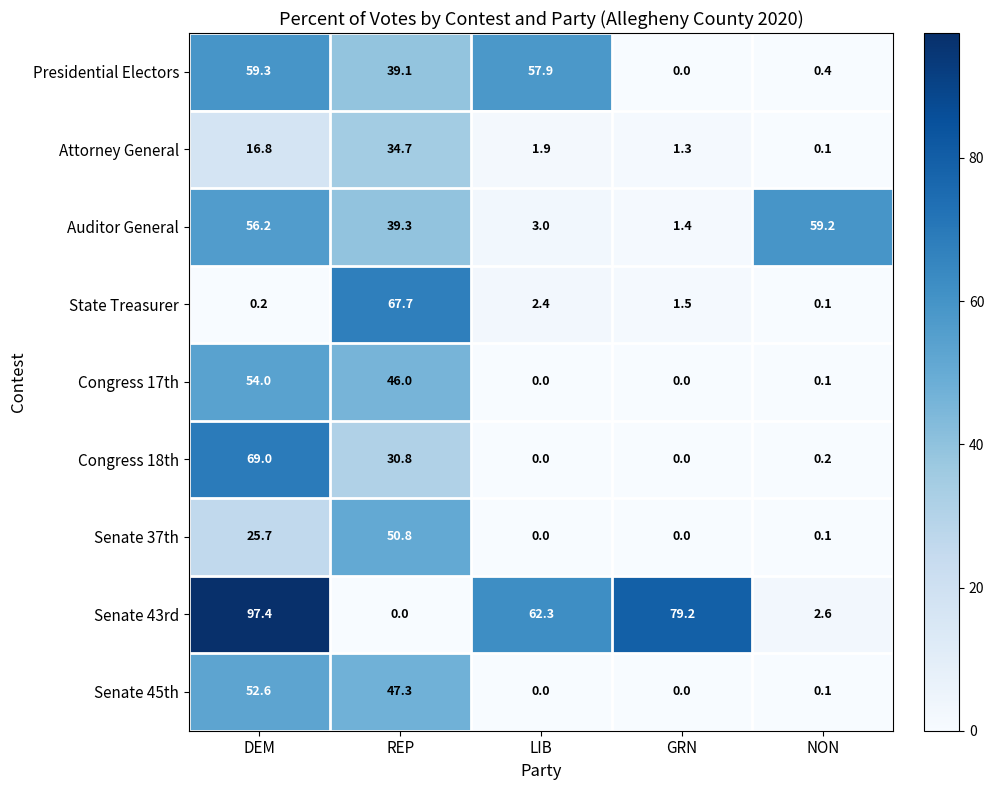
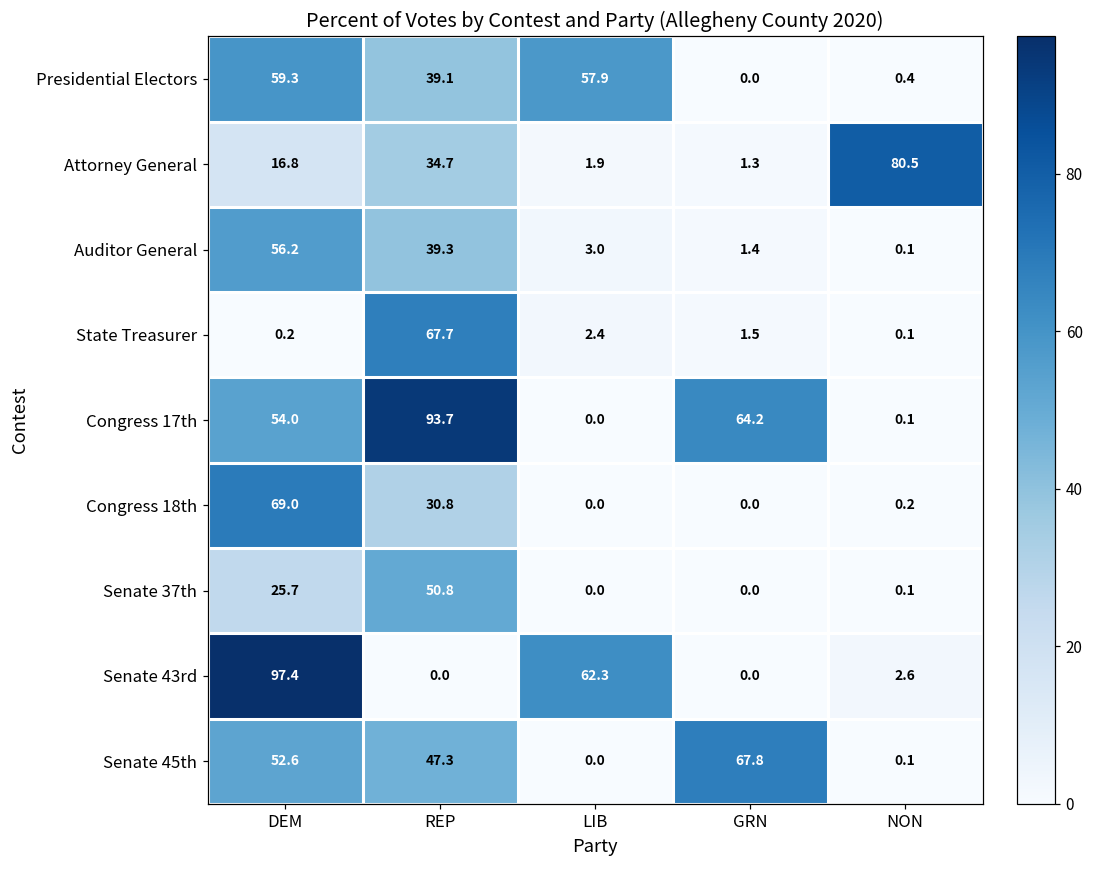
Attorney General, NON: 0.1 -> 80.5
Auditor General, NON: 59.2 -> 0.1
Congress 17th, REP: 46.0 -> 93.7
Congress 17th, GRN: 0.0 -> 64.2
Senate 43rd, GRN: 79.2 -> 0.0
Senate 45th, GRN: 0.0 -> 67.8
